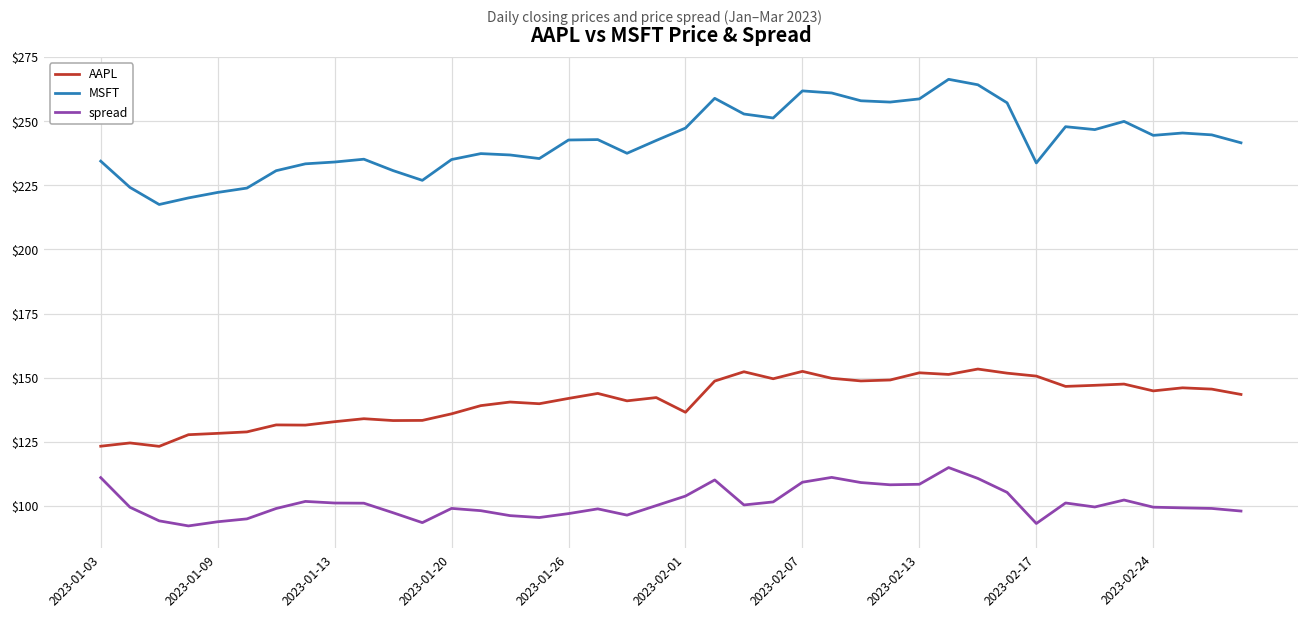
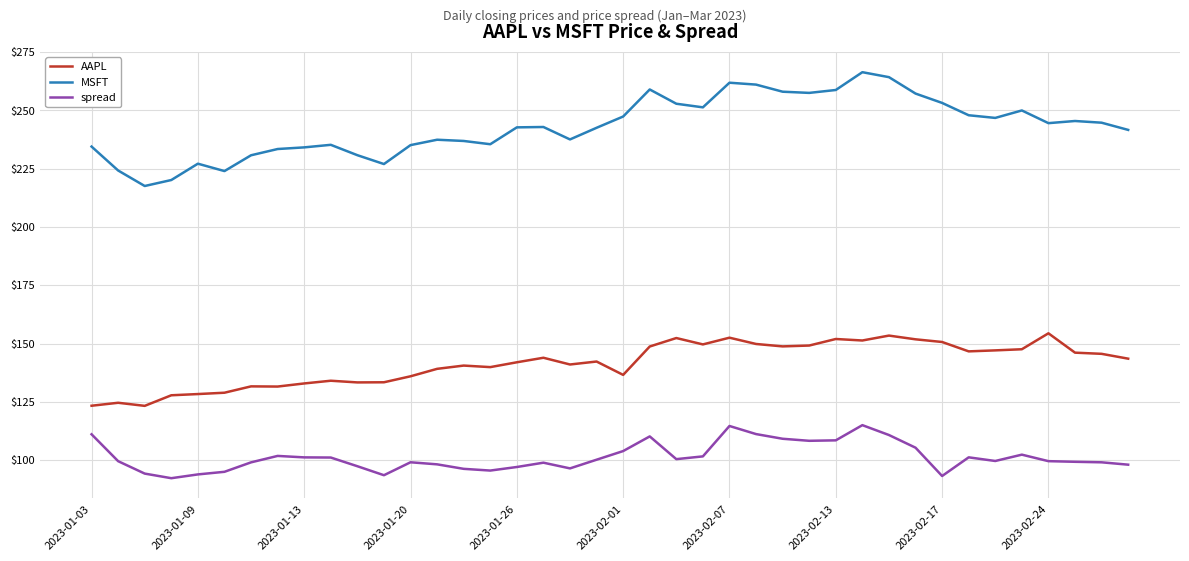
MSFT, 2023-01-09: $222 -> $227
spread, 2023-02-07: $109 -> $115
MSFT, 2023-02-17: $234 -> $253
AAPL, 2023-02-24: $145 -> $154
